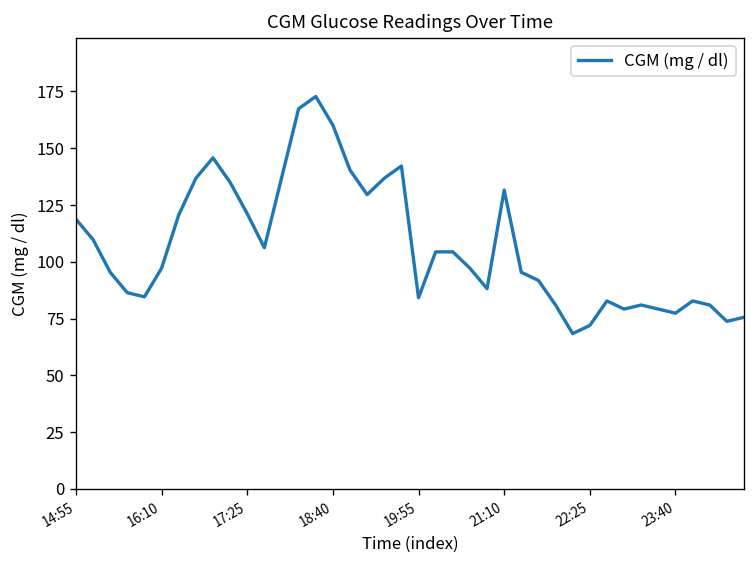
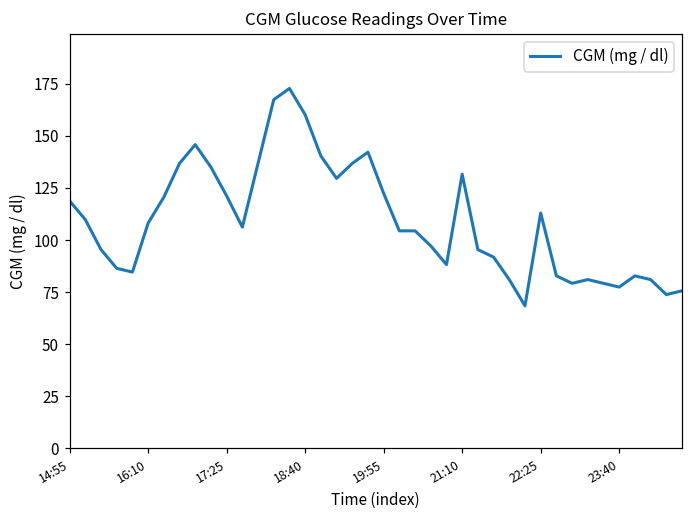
16:10: 97 -> 108
19:55: 84 -> 122
22:25: 72 -> 113
